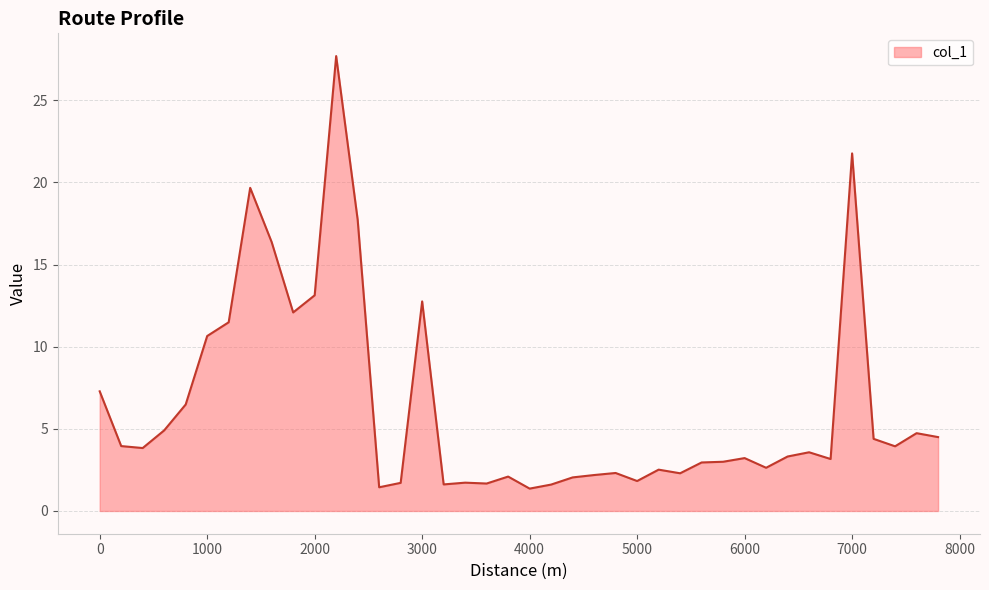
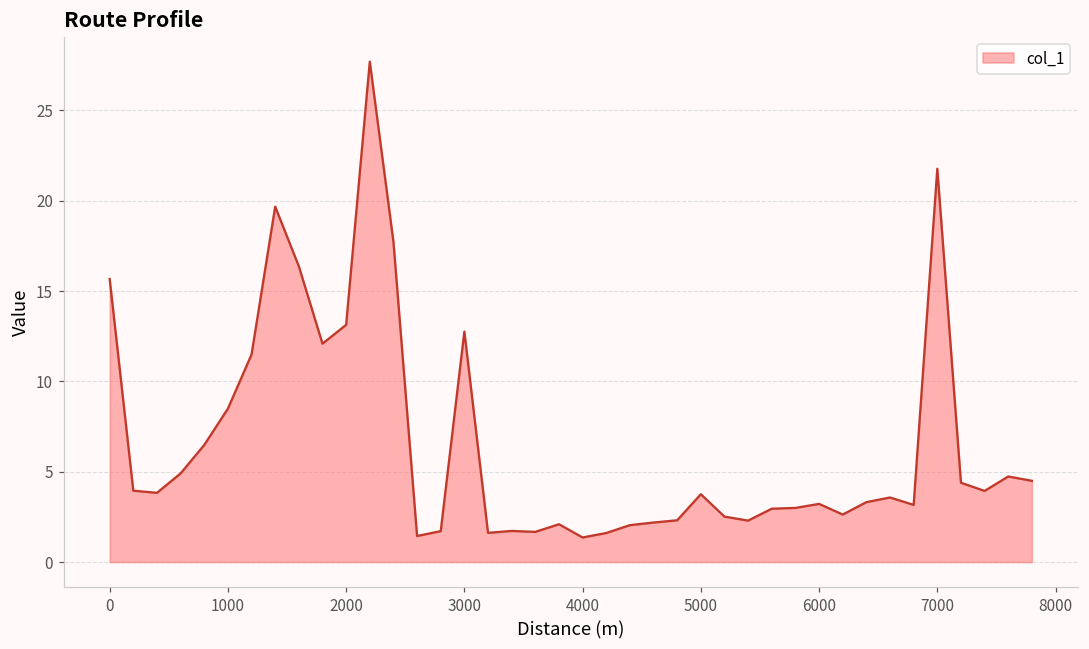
0: 7.3 -> 15.7
1000: 10.7 -> 8.5
5000: 1.8 -> 3.8
